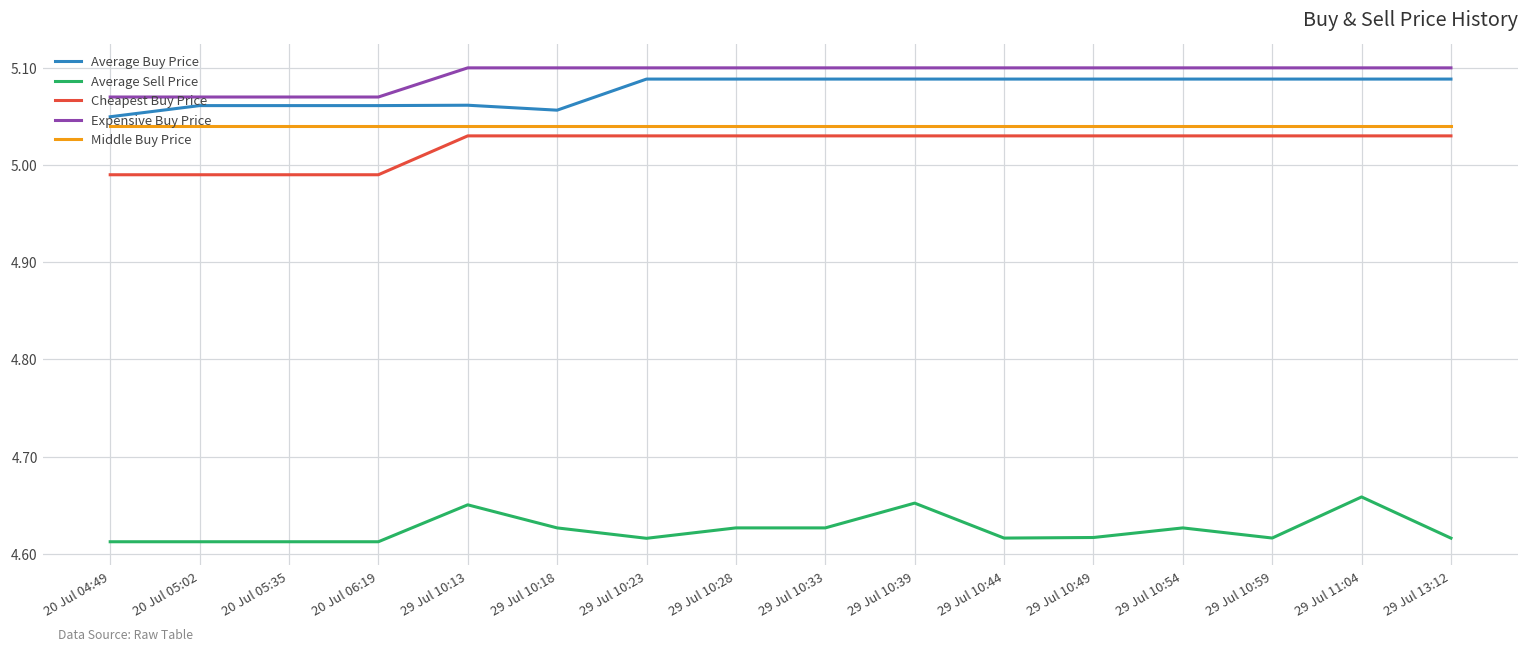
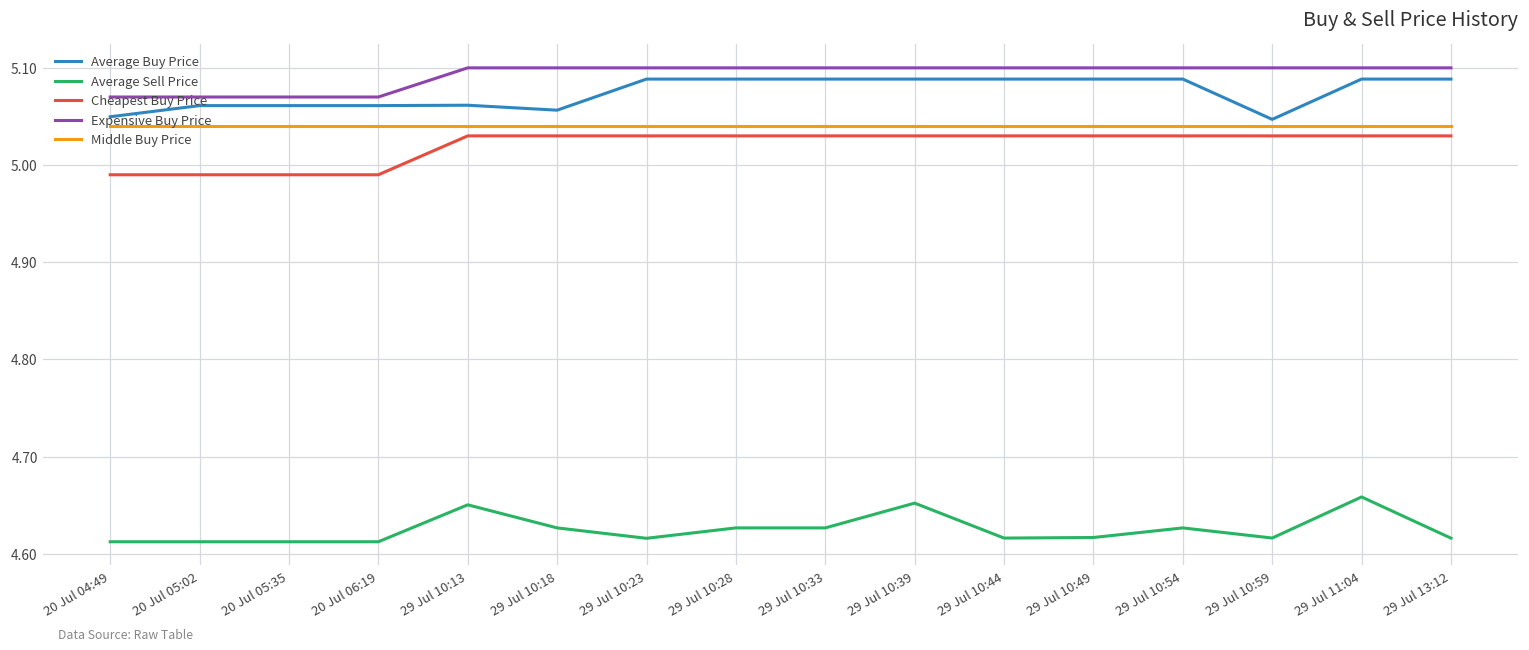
Average Buy Price, 29 Jul 10:59: 5.09 -> 5.05
